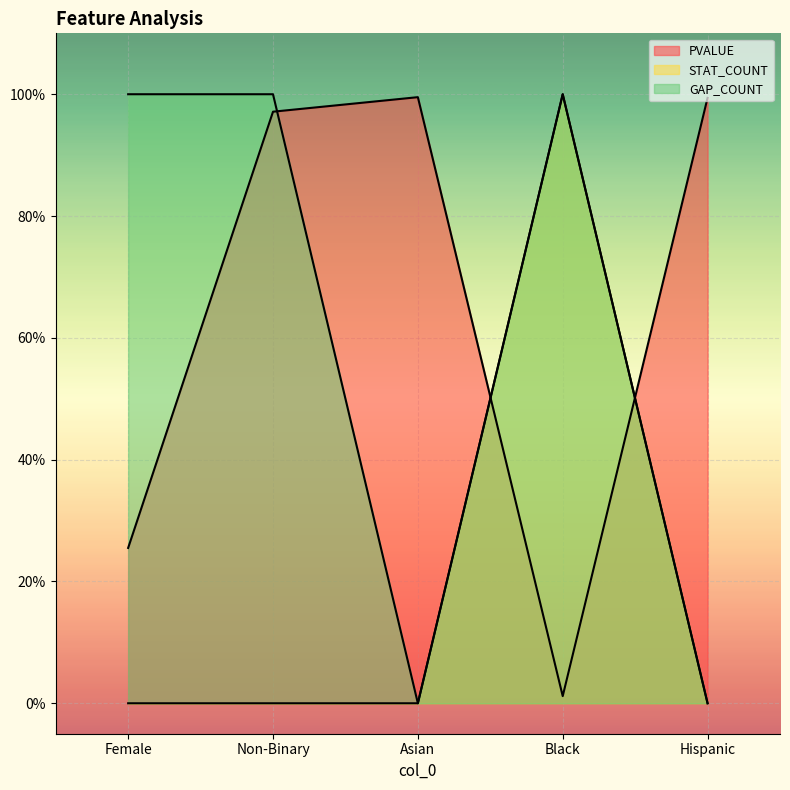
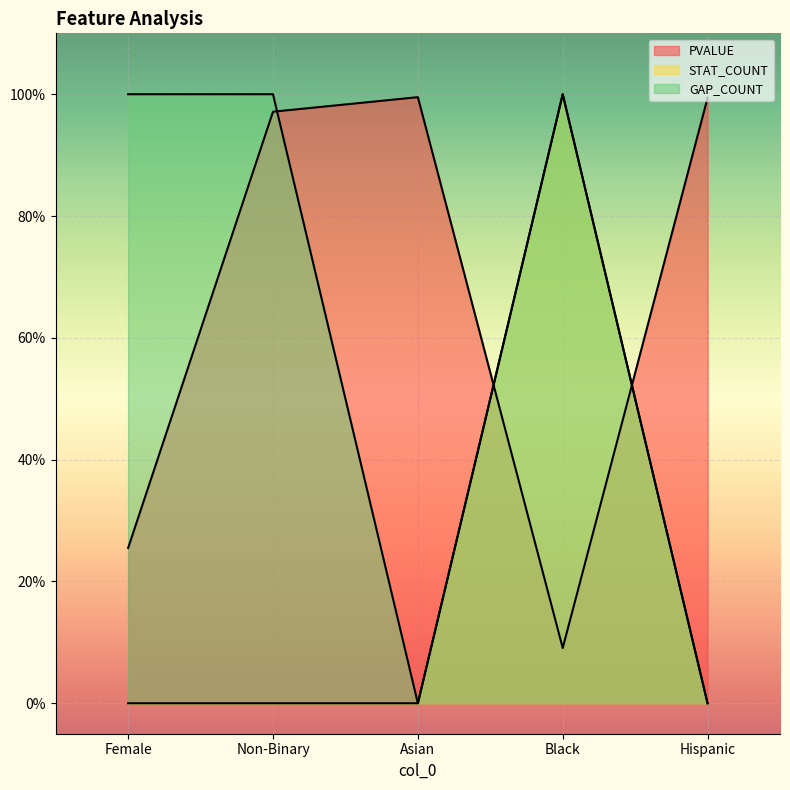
PVALUE, Black: 1% -> 9%
